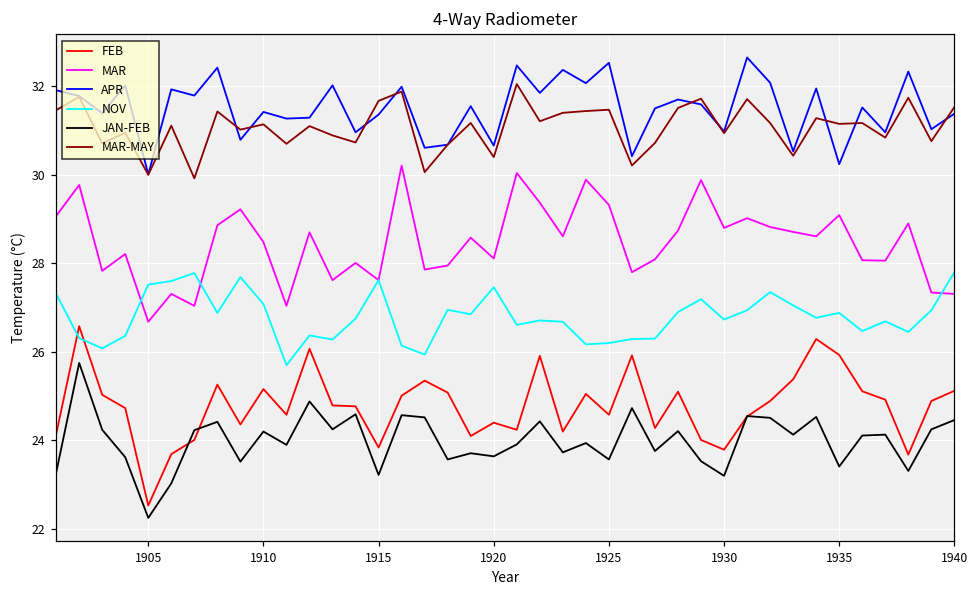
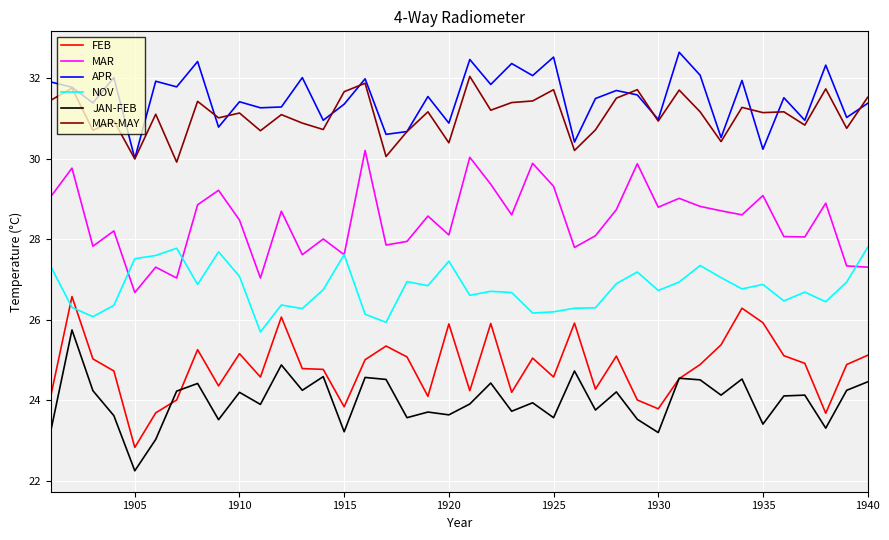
FEB, 1905: 22.5 -> 22.8
FEB, 1920: 24.4 -> 25.9
APR, 1920: 30.7 -> 30.9
MAR-MAY, 1925: 31.5 -> 31.7
